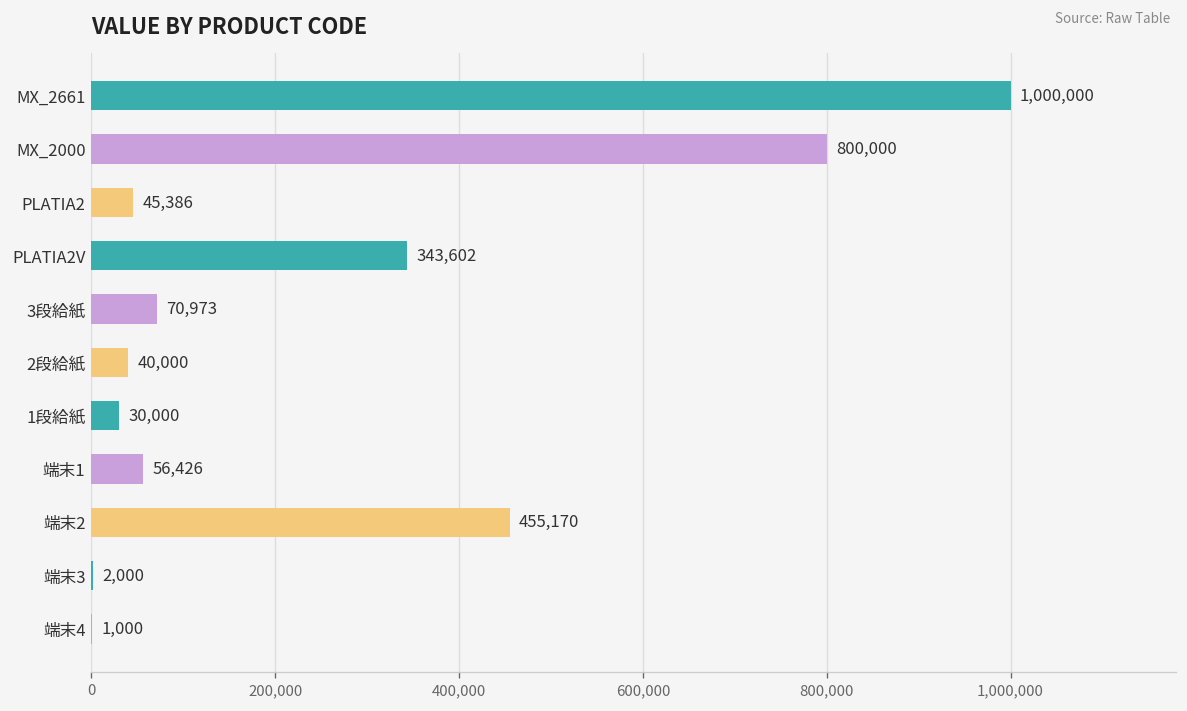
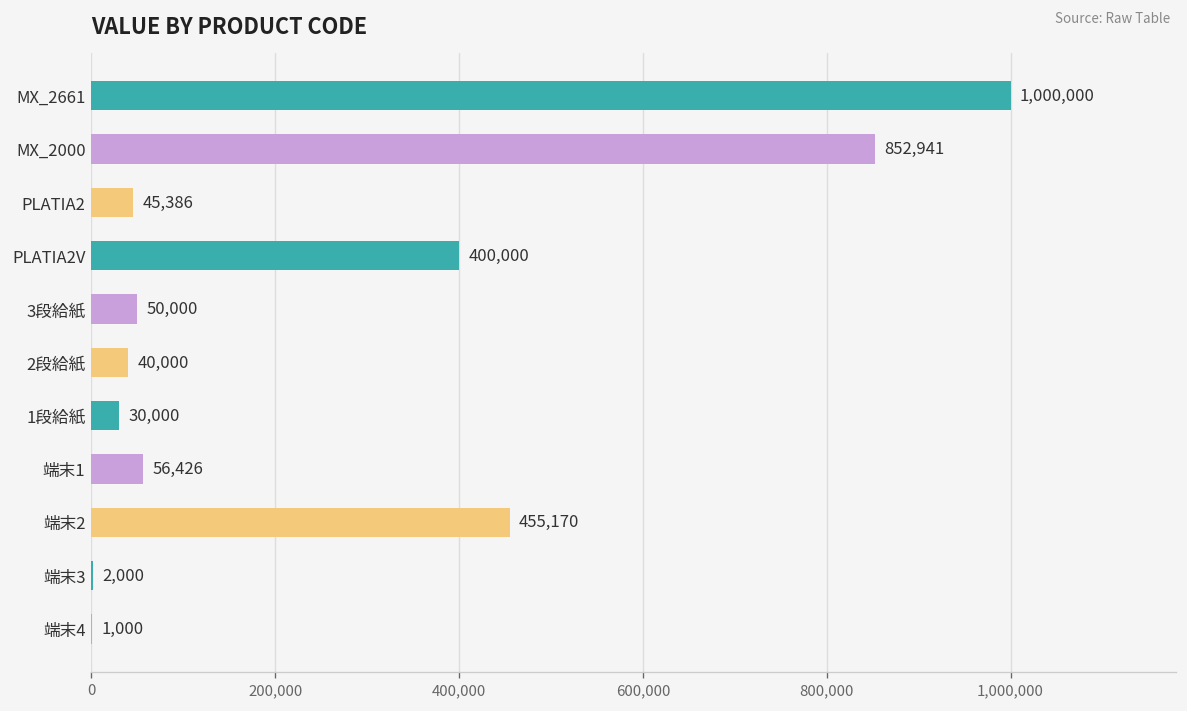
MX_2000: 800,000 -> 852,941
PLATIA2V: 343,602 -> 400,000
3段給紙: 70,973 -> 50,000
